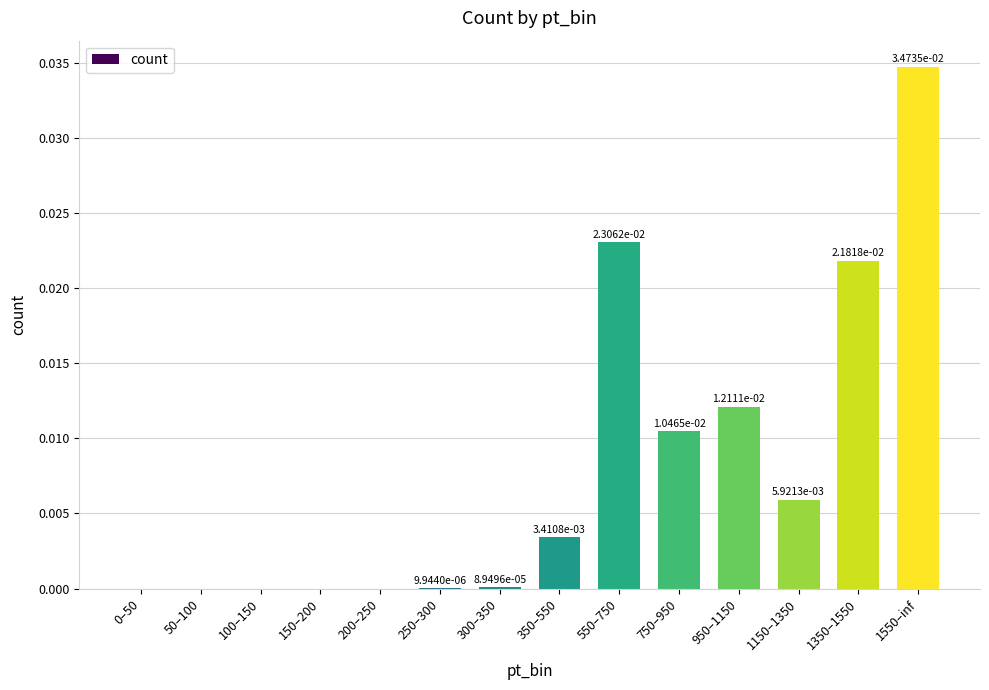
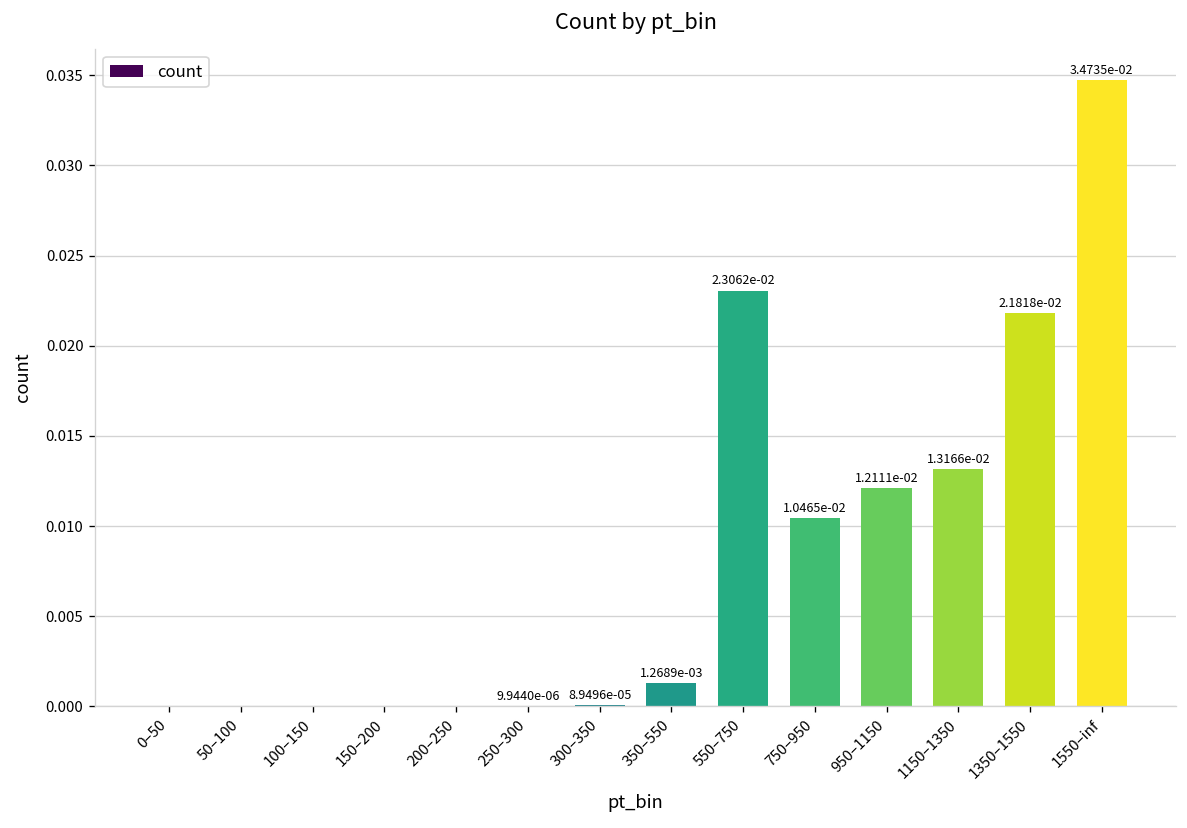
350–550: 3.4108e-03 -> 1.2689e-03
1150–1350: 5.9213e-03 -> 1.3166e-02
